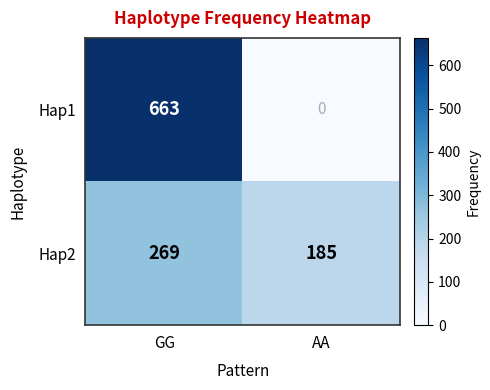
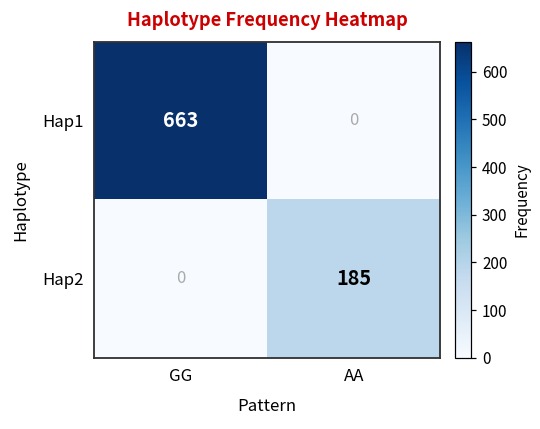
Hap2, GG: 269 -> 0
